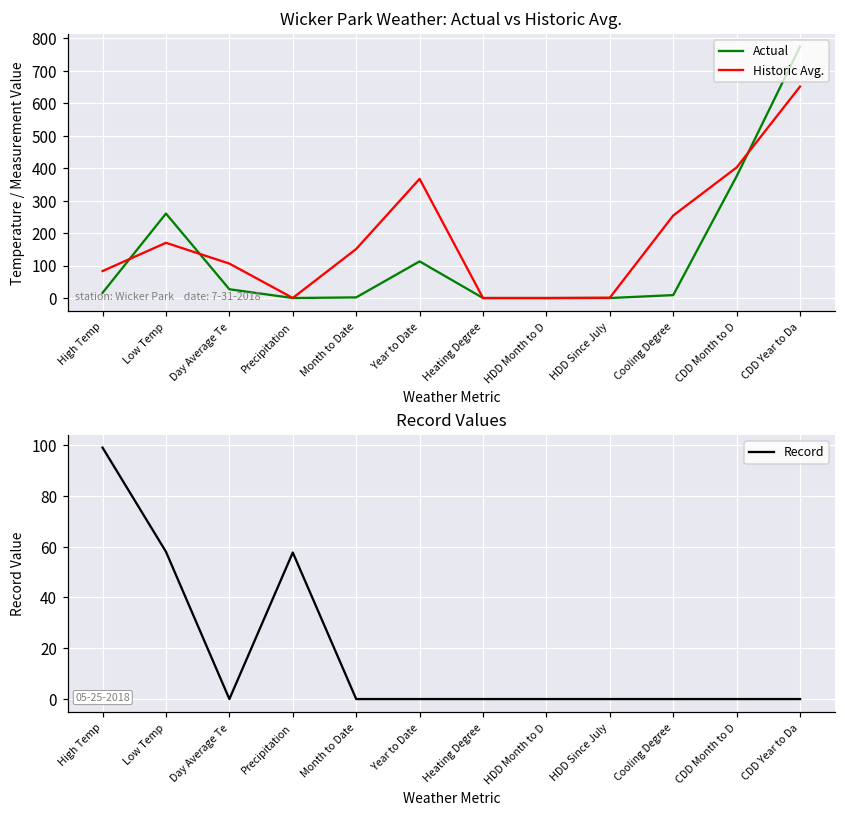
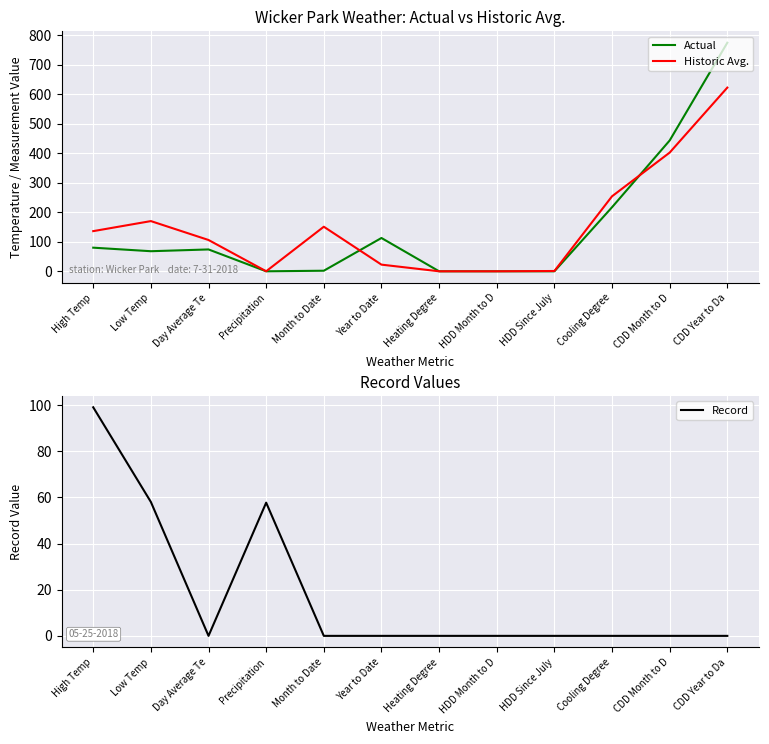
Wicker Park Weather: Actual vs Historic Avg., Actual, High Temp: 20 -> 80
Wicker Park Weather: Actual vs Historic Avg., Historic Avg., High Temp: 80 -> 140
Wicker Park Weather: Actual vs Historic Avg., Actual, Low Temp: 260 -> 70
Wicker Park Weather: Actual vs Historic Avg., Actual, Day Average Te: 30 -> 70
Wicker Park Weather: Actual vs Historic Avg., Historic Avg., Year to Date: 370 -> 20
Wicker Park Weather: Actual vs Historic Avg., Actual, Cooling Degree: 10 -> 220
Wicker Park Weather: Actual vs Historic Avg., Actual, CDD Month to D: 380 -> 440
Wicker Park Weather: Actual vs Historic Avg., Historic Avg., CDD Year to Da: 650 -> 620
